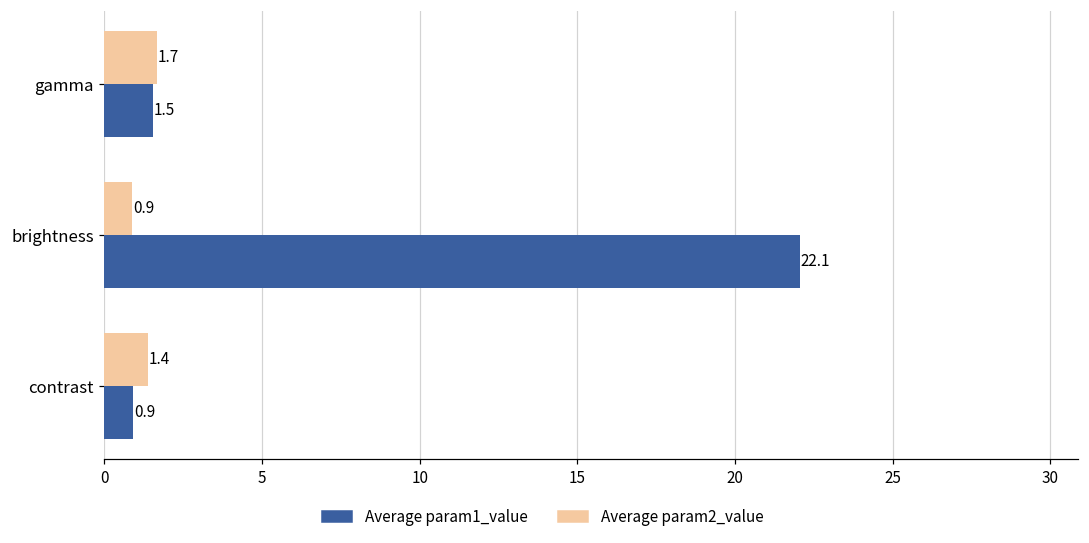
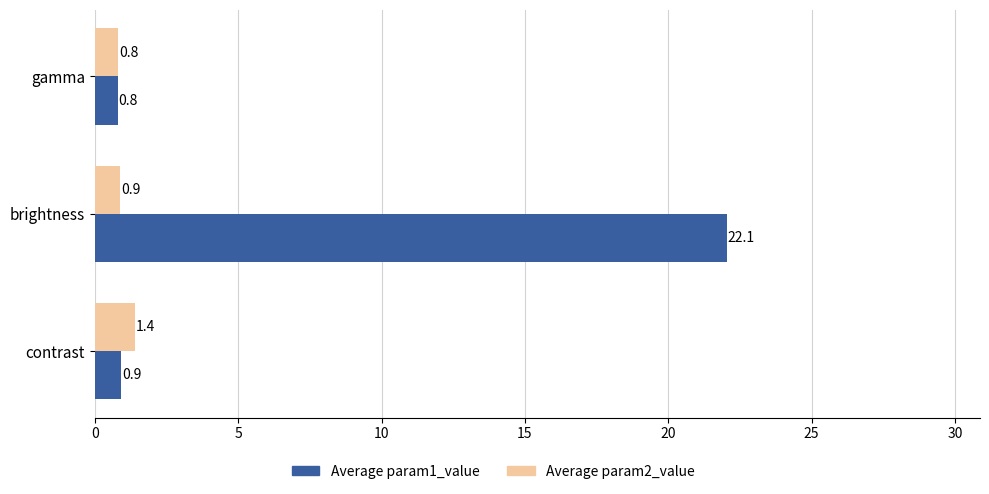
Average param2_value, gamma: 1.7 -> 0.8
Average param1_value, gamma: 1.5 -> 0.8
